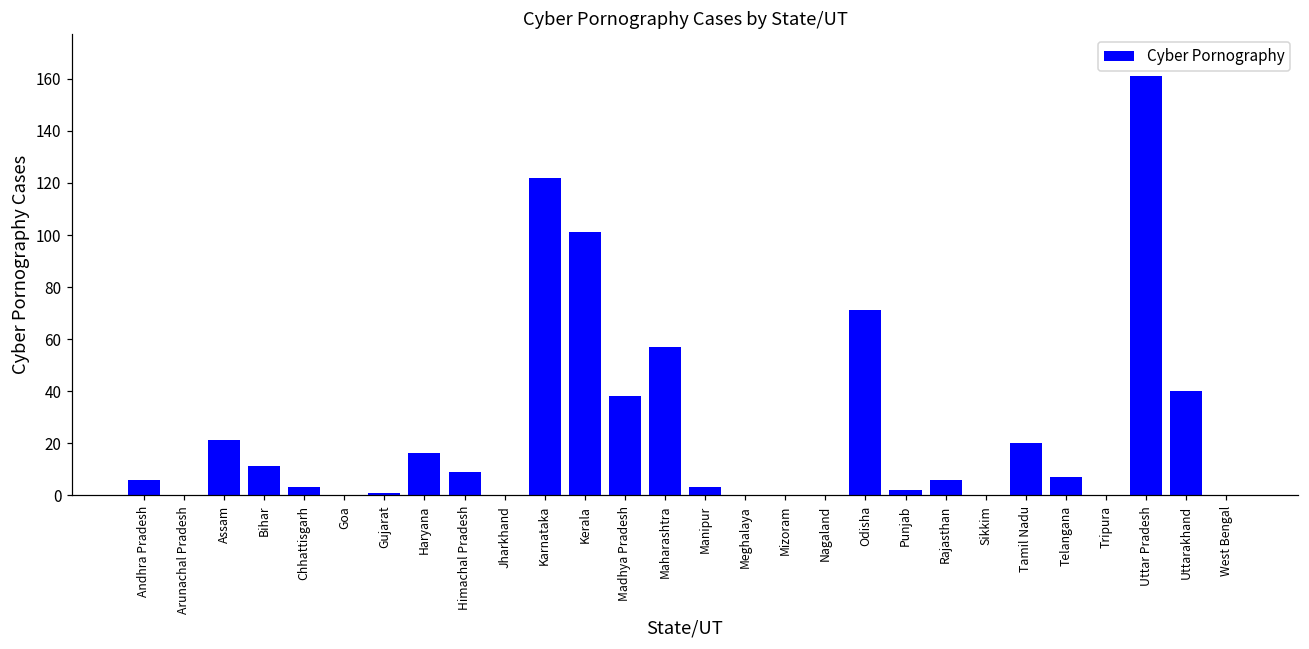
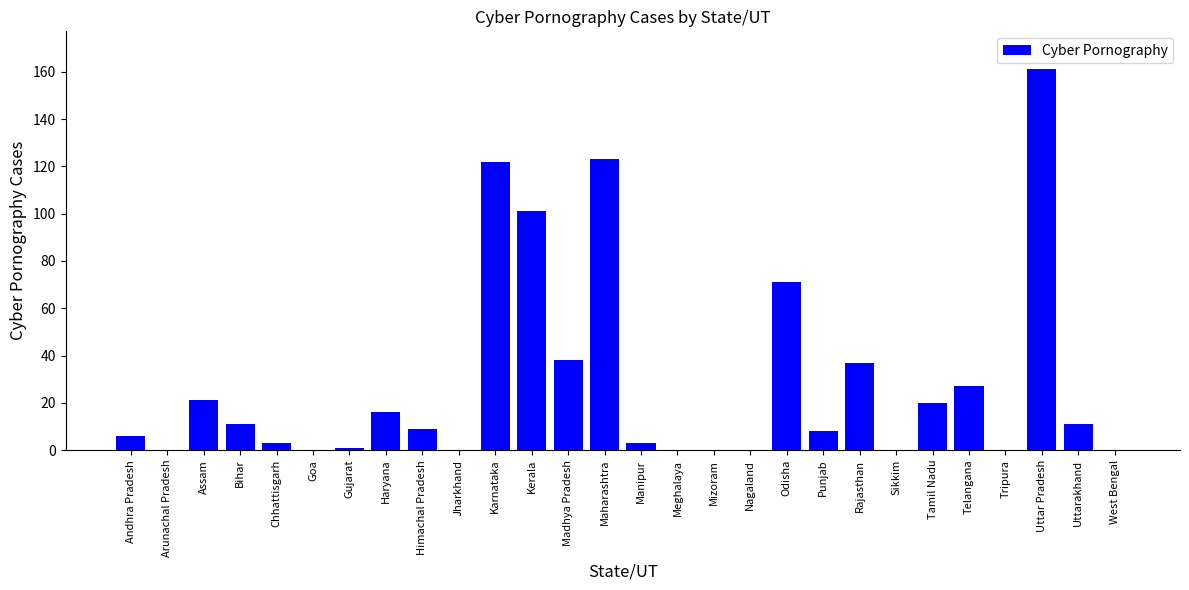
Maharashtra: 57 -> 123
Punjab: 2 -> 8
Rajasthan: 6 -> 37
Telangana: 7 -> 27
Uttarakhand: 40 -> 11
